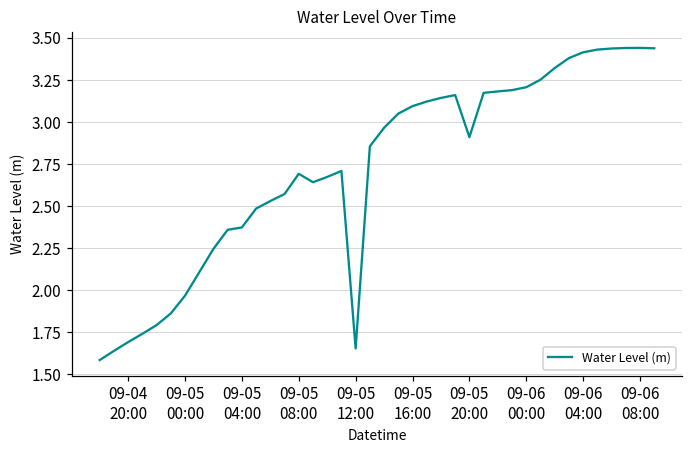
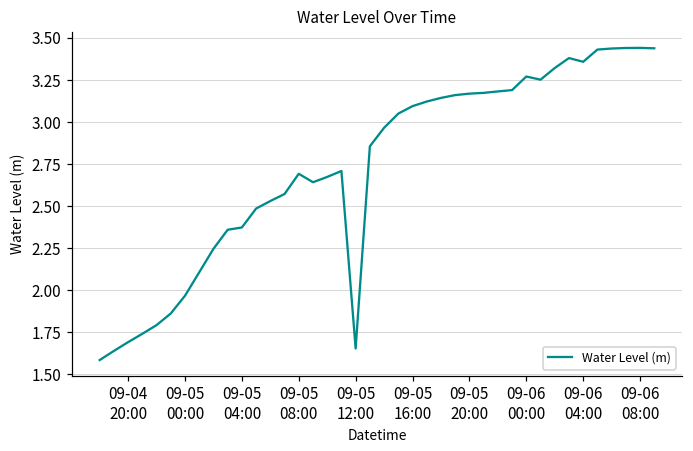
09-05 20:00: 2.91 -> 3.17
09-06 00:00: 3.21 -> 3.27
09-06 04:00: 3.41 -> 3.36
